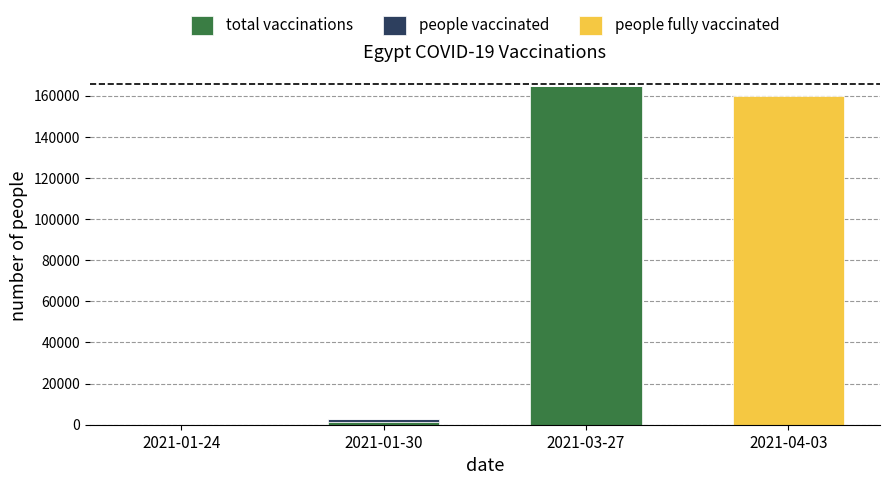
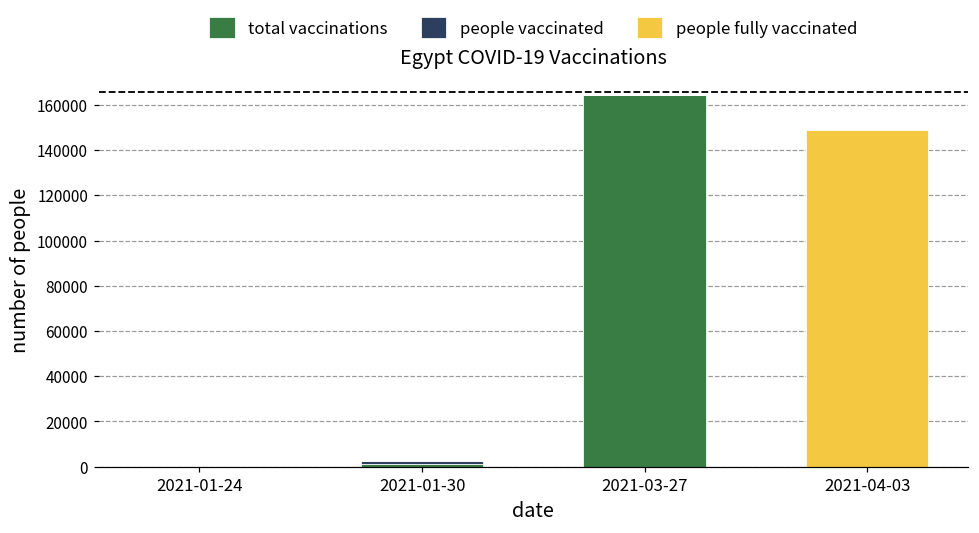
people fully vaccinated, 2021-04-03: 160000 -> 149000
